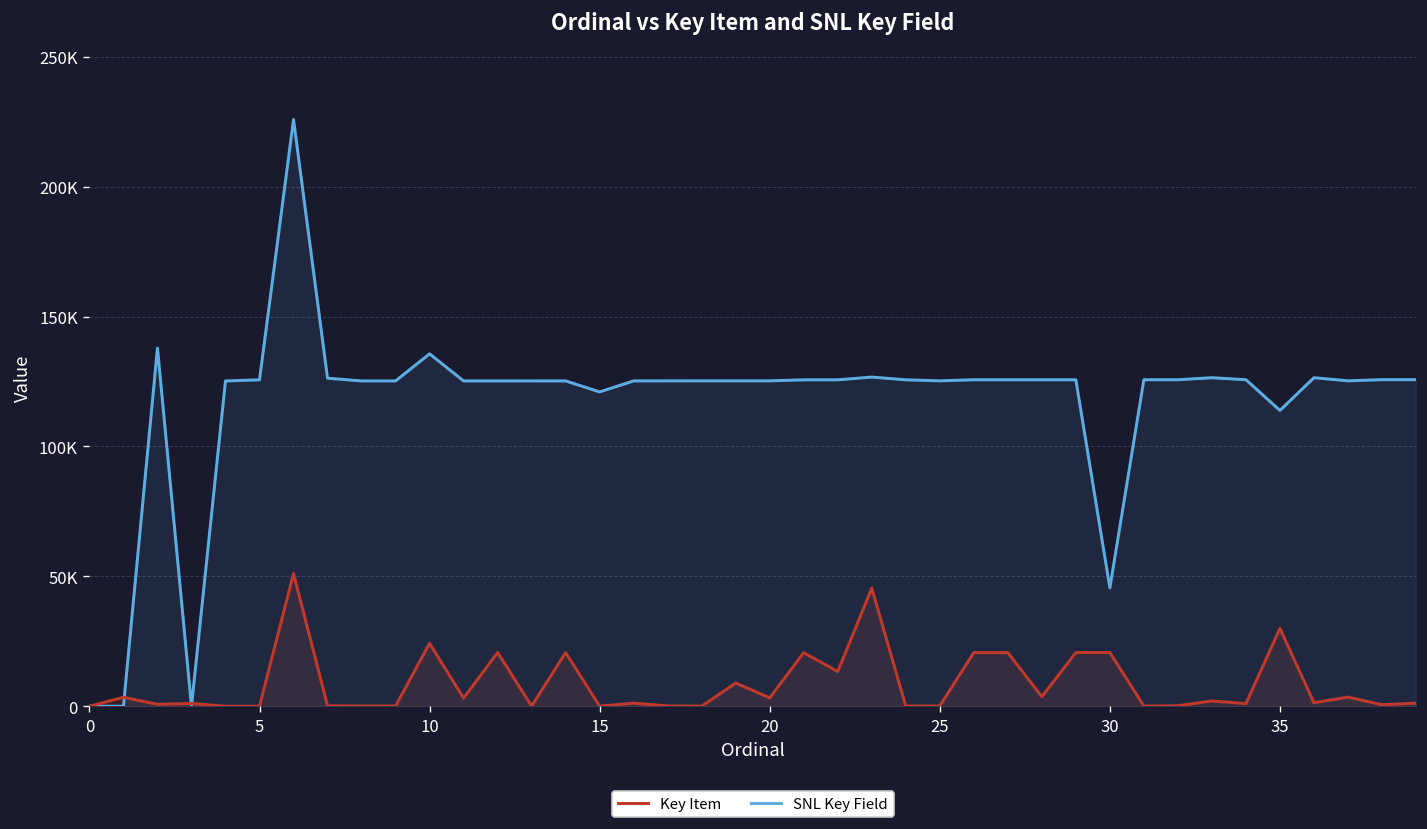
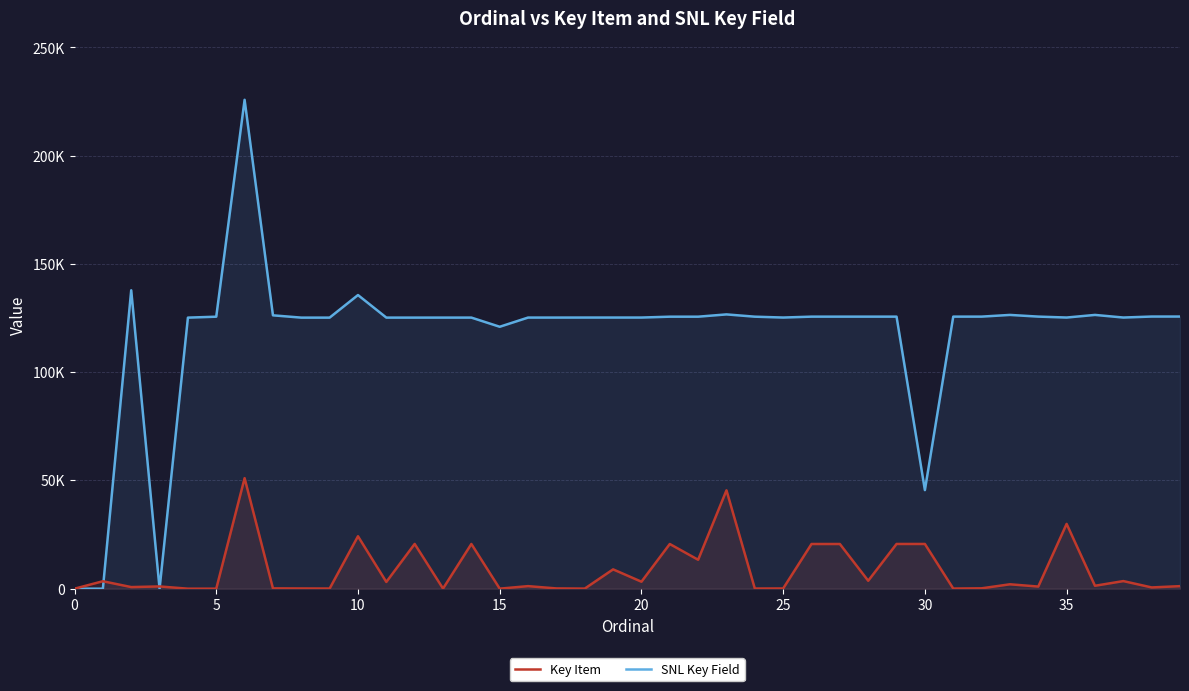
SNL Key Field, 35: 114000 -> 125000
